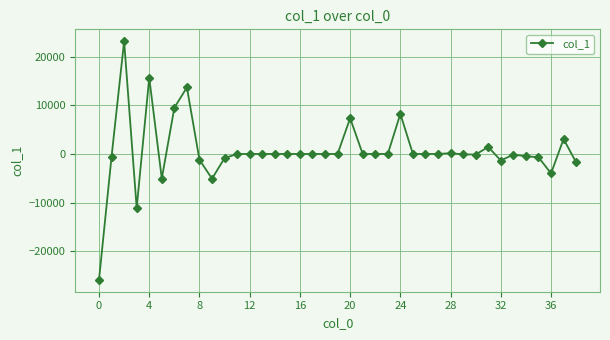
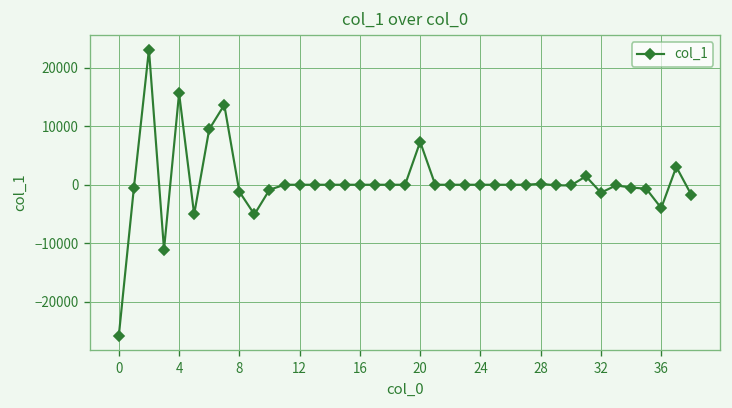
24: 8000 -> 0
